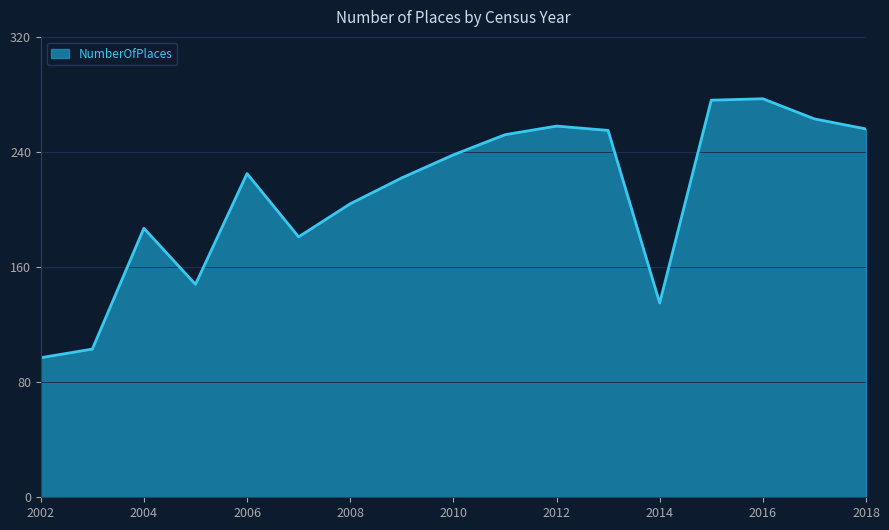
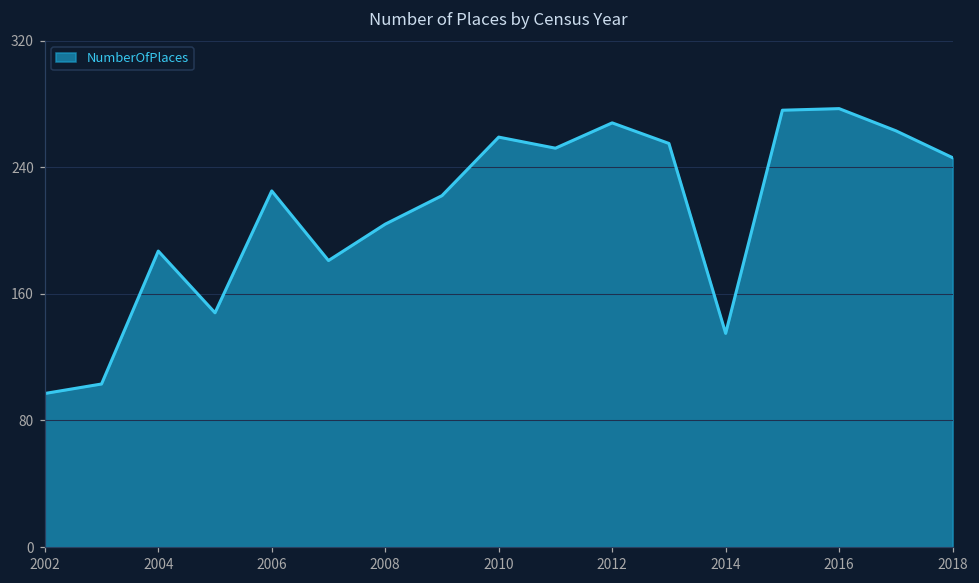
2010: 238 -> 259
2012: 258 -> 268
2018: 256 -> 246
